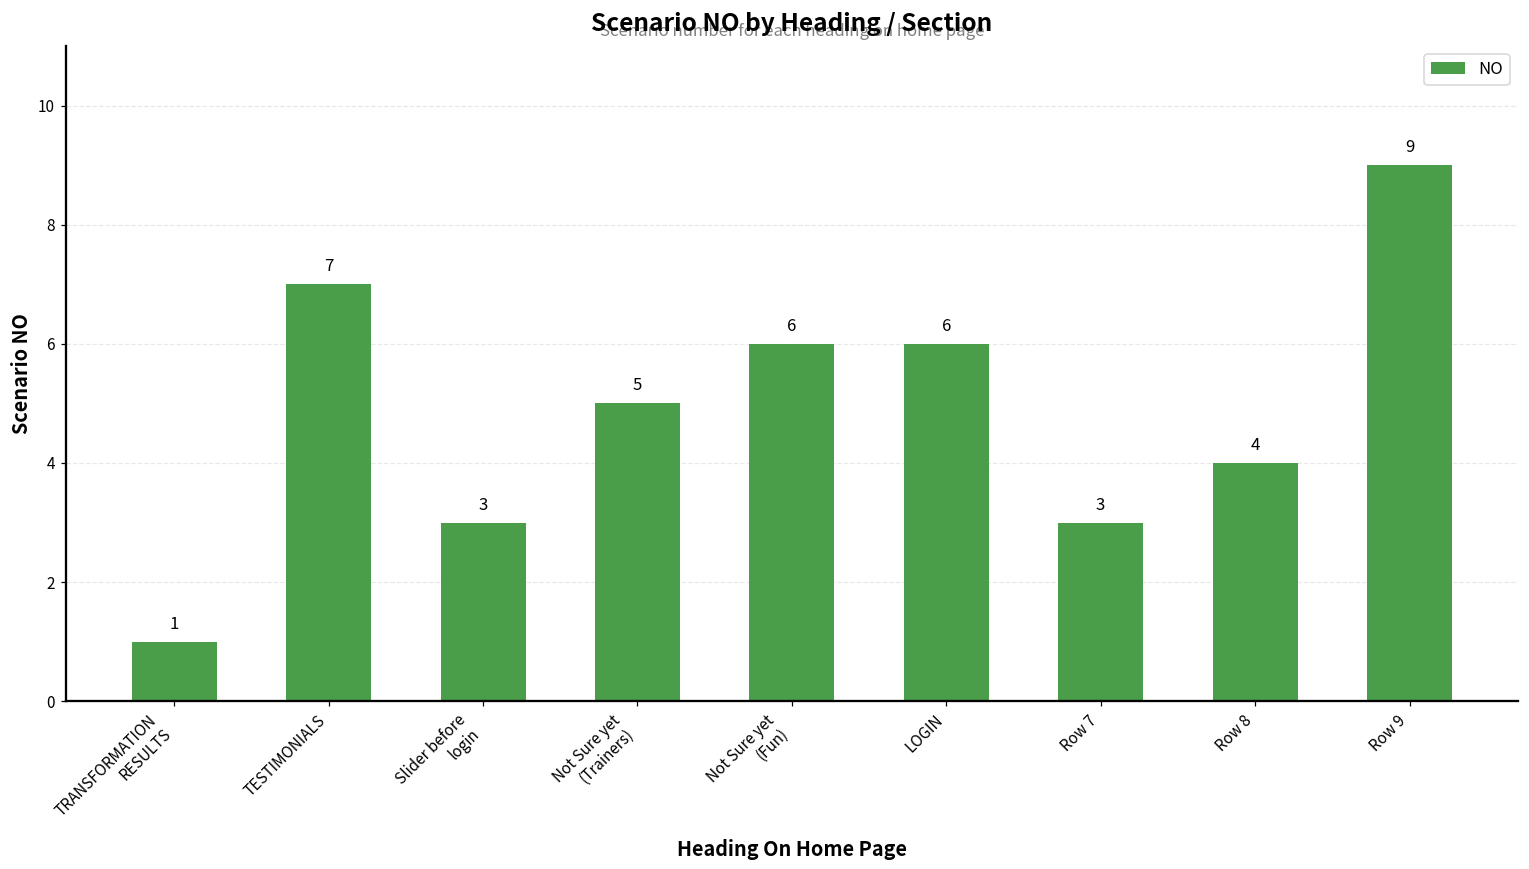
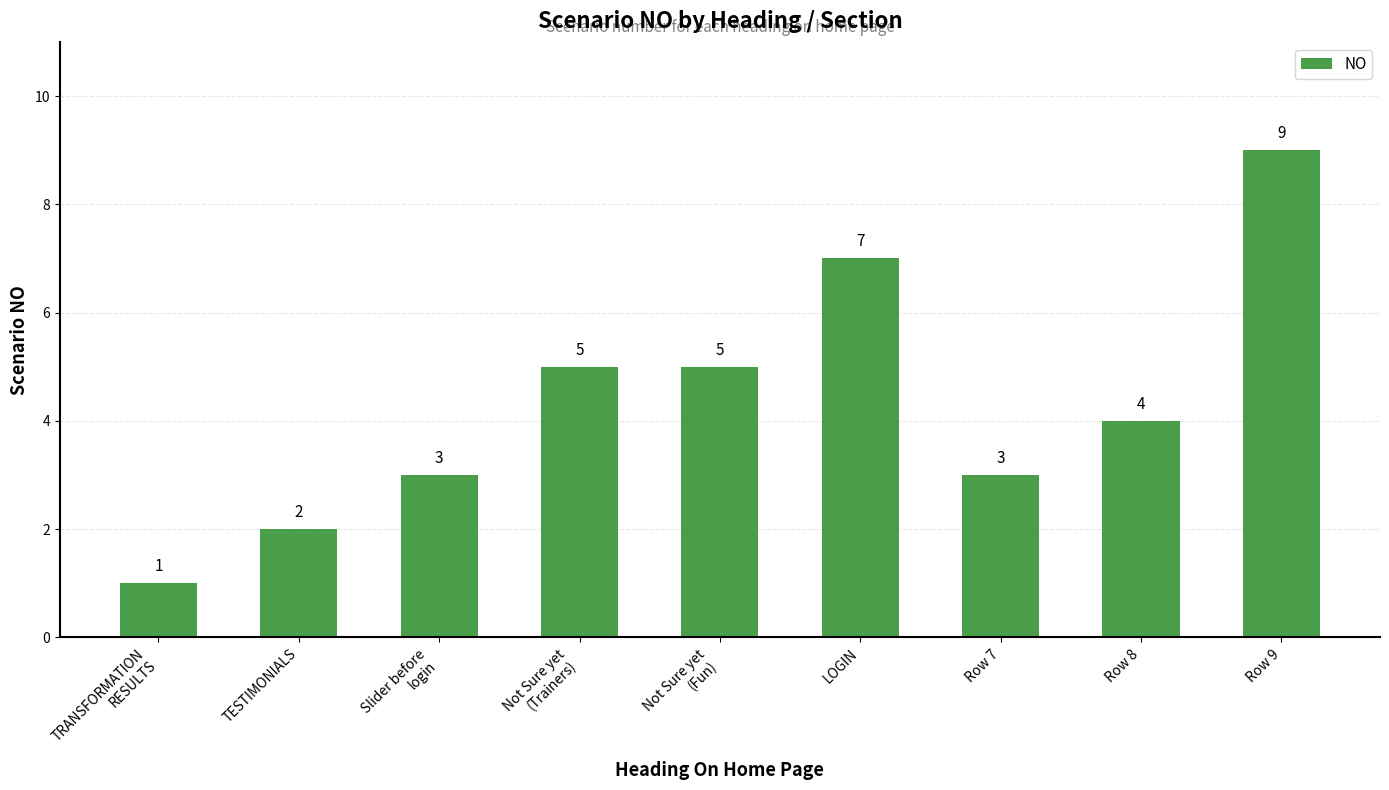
TESTIMONIALS: 7 -> 2
Not Sure yet (Fun): 6 -> 5
LOGIN: 6 -> 7
